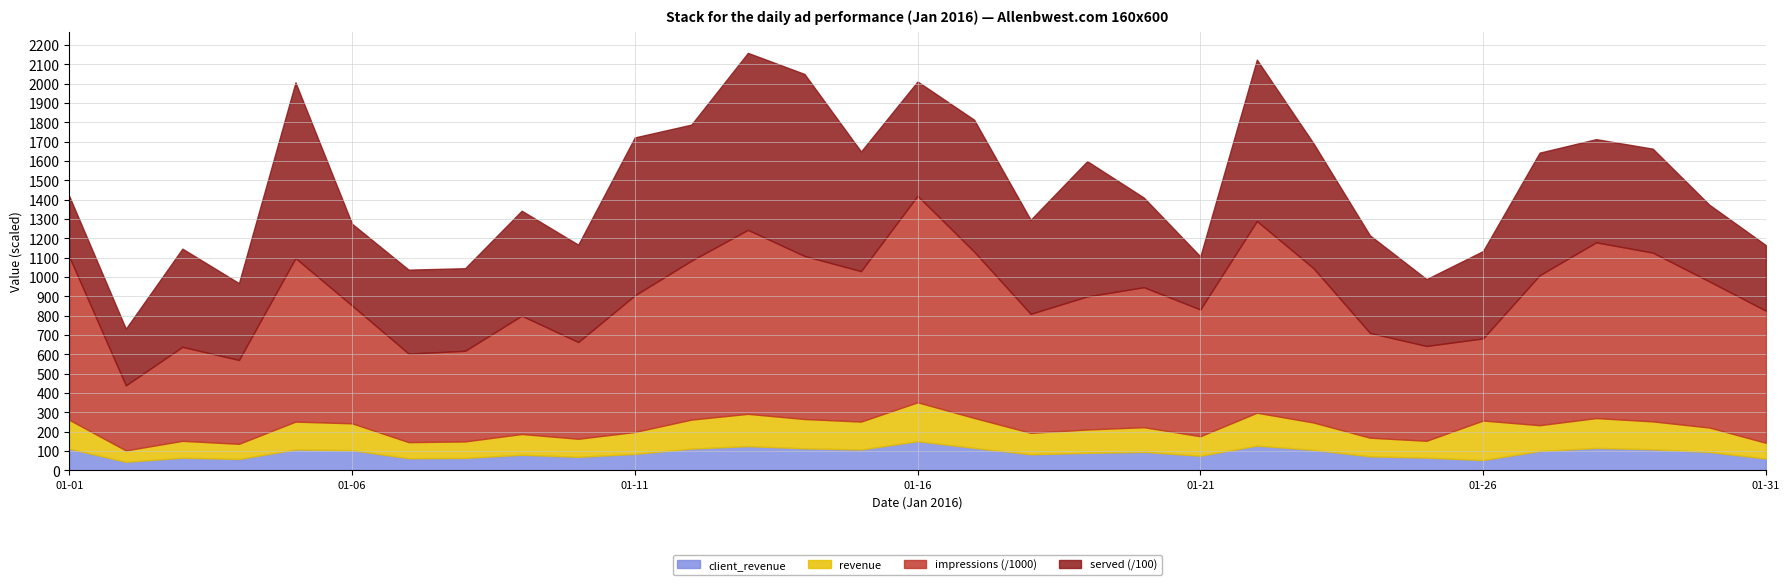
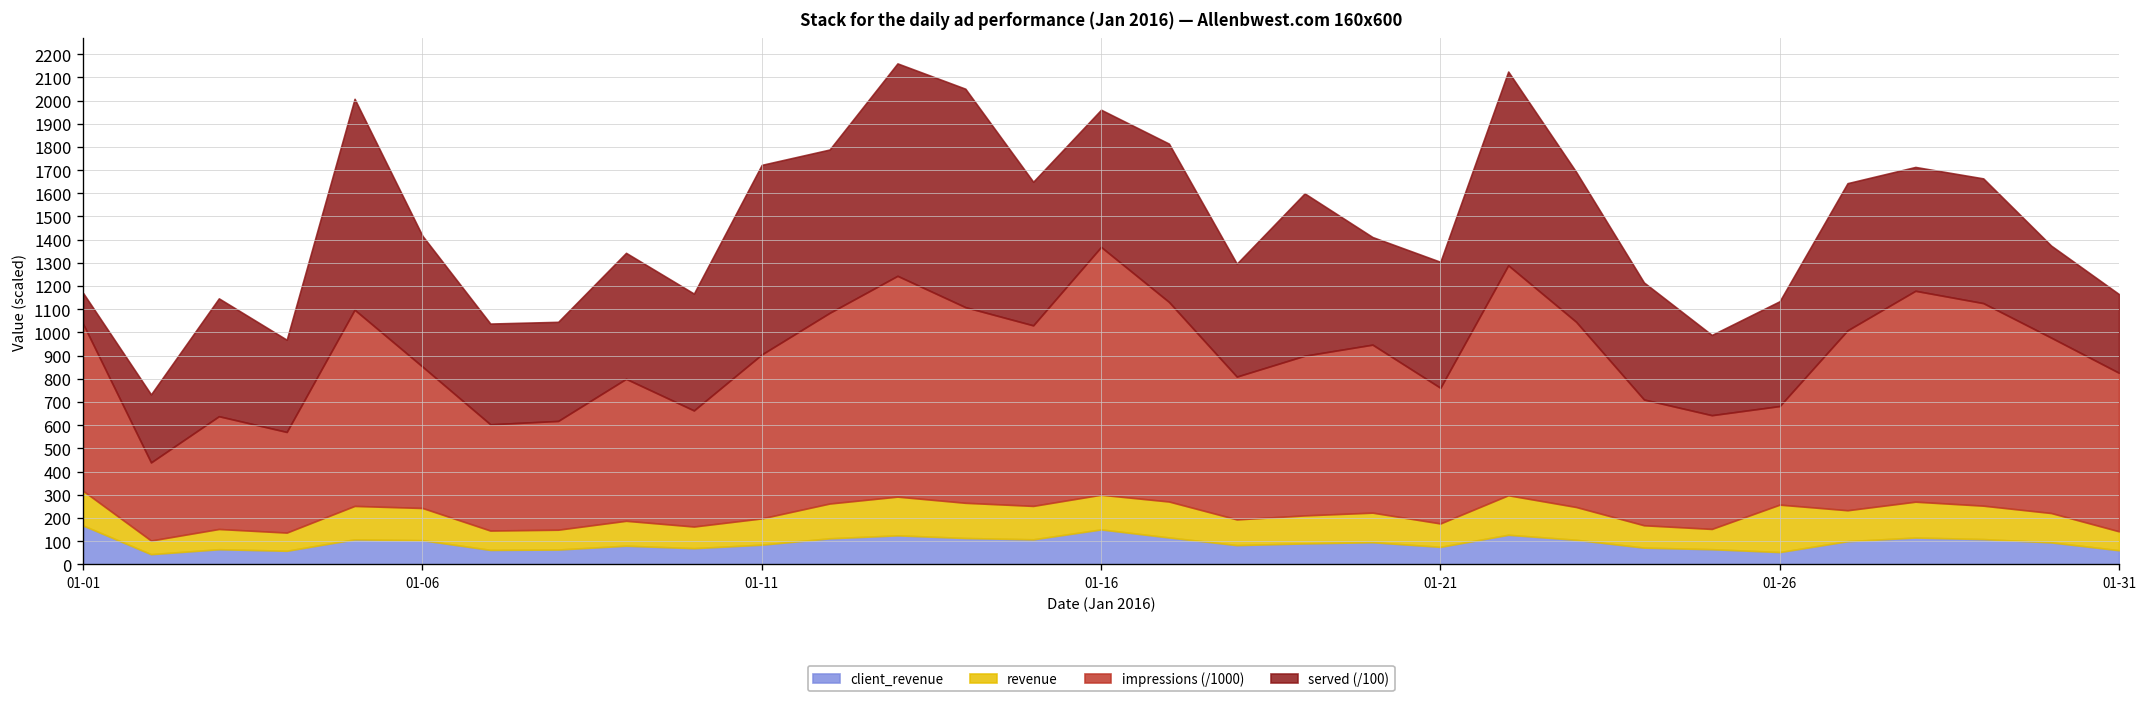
client_revenue, 01-01: 110 -> 170
impressions (/1000), 01-01: 840 -> 720
served (/100), 01-01: 310 -> 130
served (/100), 01-06: 420 -> 560
revenue, 01-16: 200 -> 150
impressions (/1000), 01-21: 660 -> 580
served (/100), 01-21: 270 -> 540
